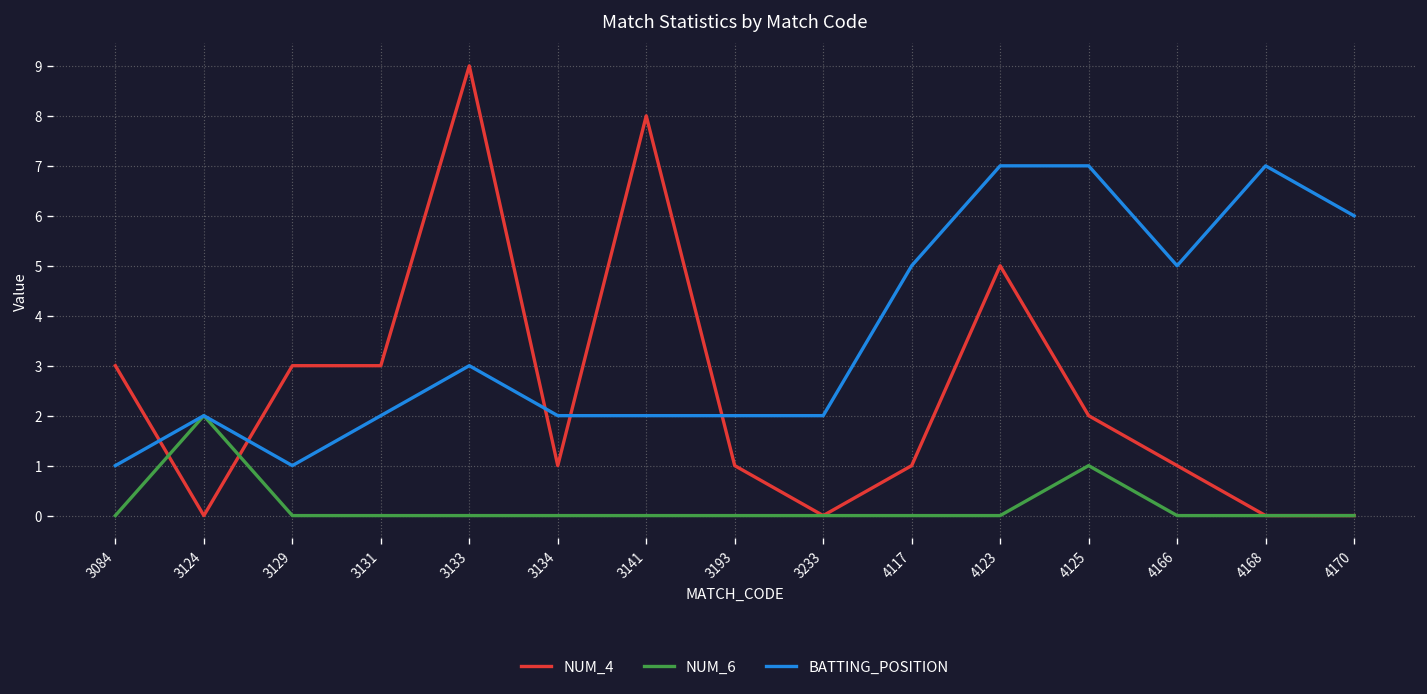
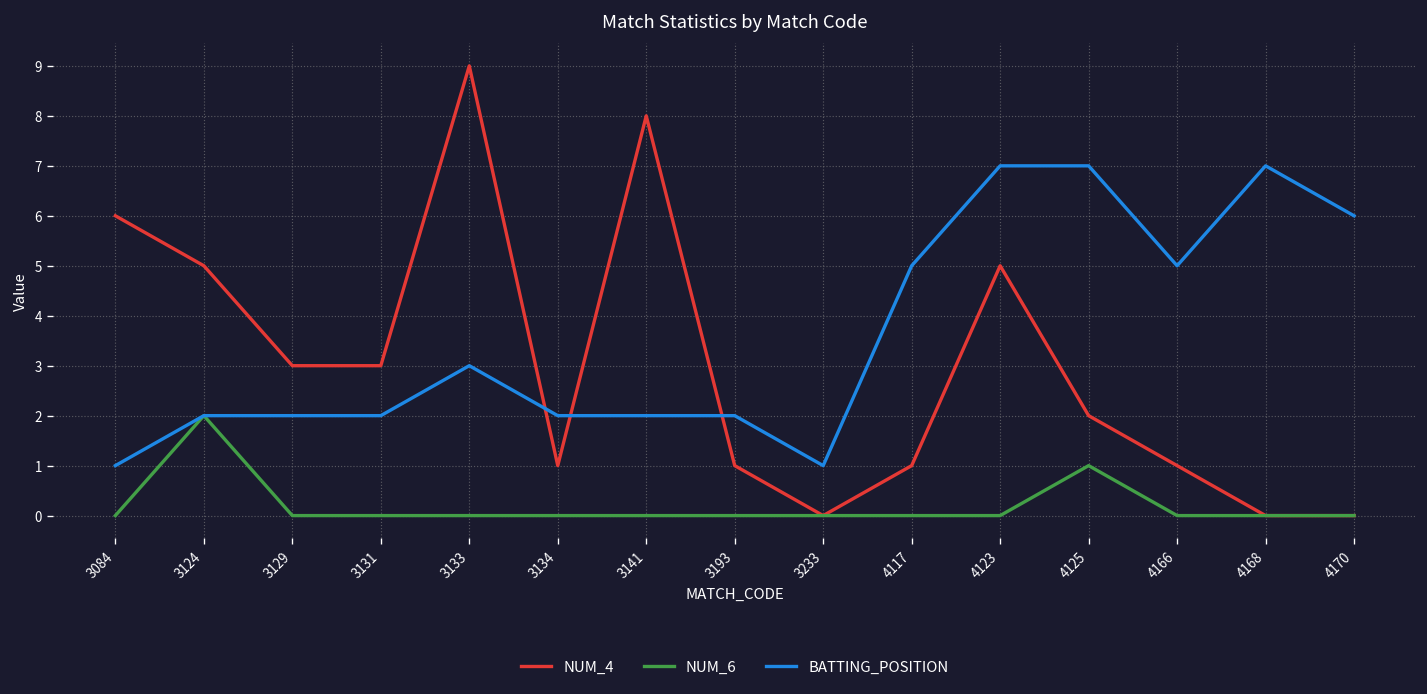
NUM_4, 3084: 3 -> 6
NUM_4, 3124: 0 -> 5
BATTING_POSITION, 3129: 1 -> 2
BATTING_POSITION, 3233: 2 -> 1
